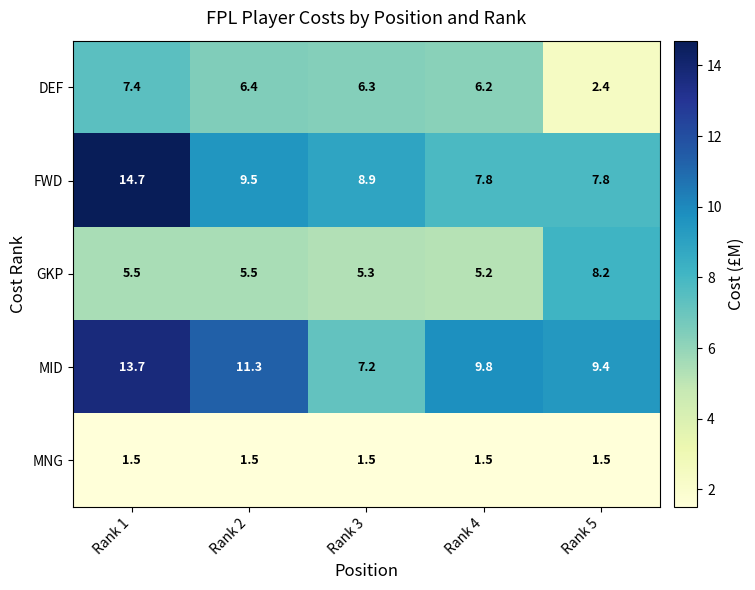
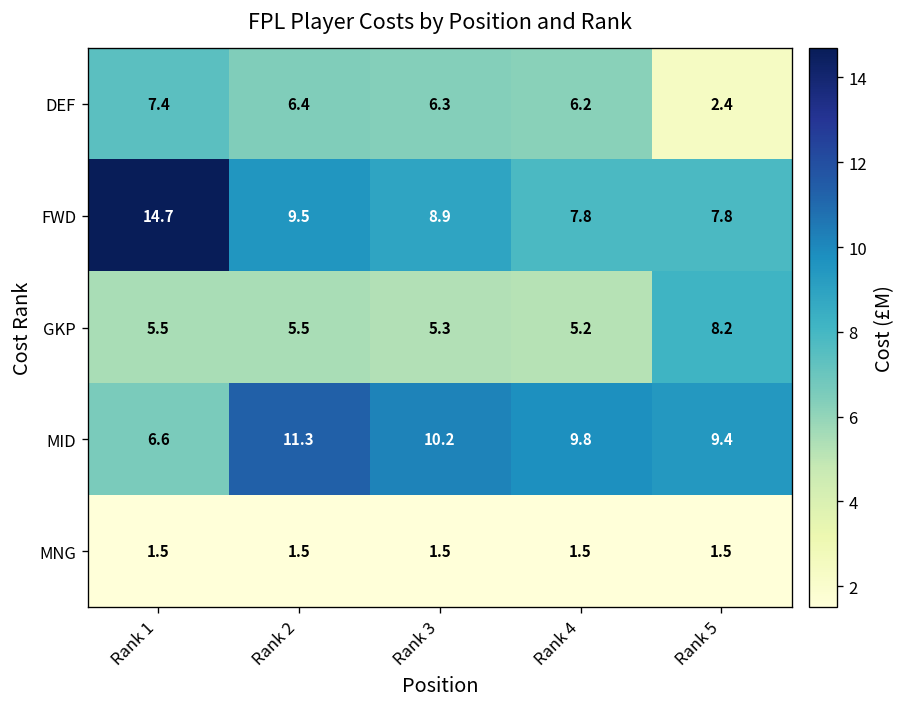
MID, Rank 1: 13.7 -> 6.6
MID, Rank 3: 7.2 -> 10.2
